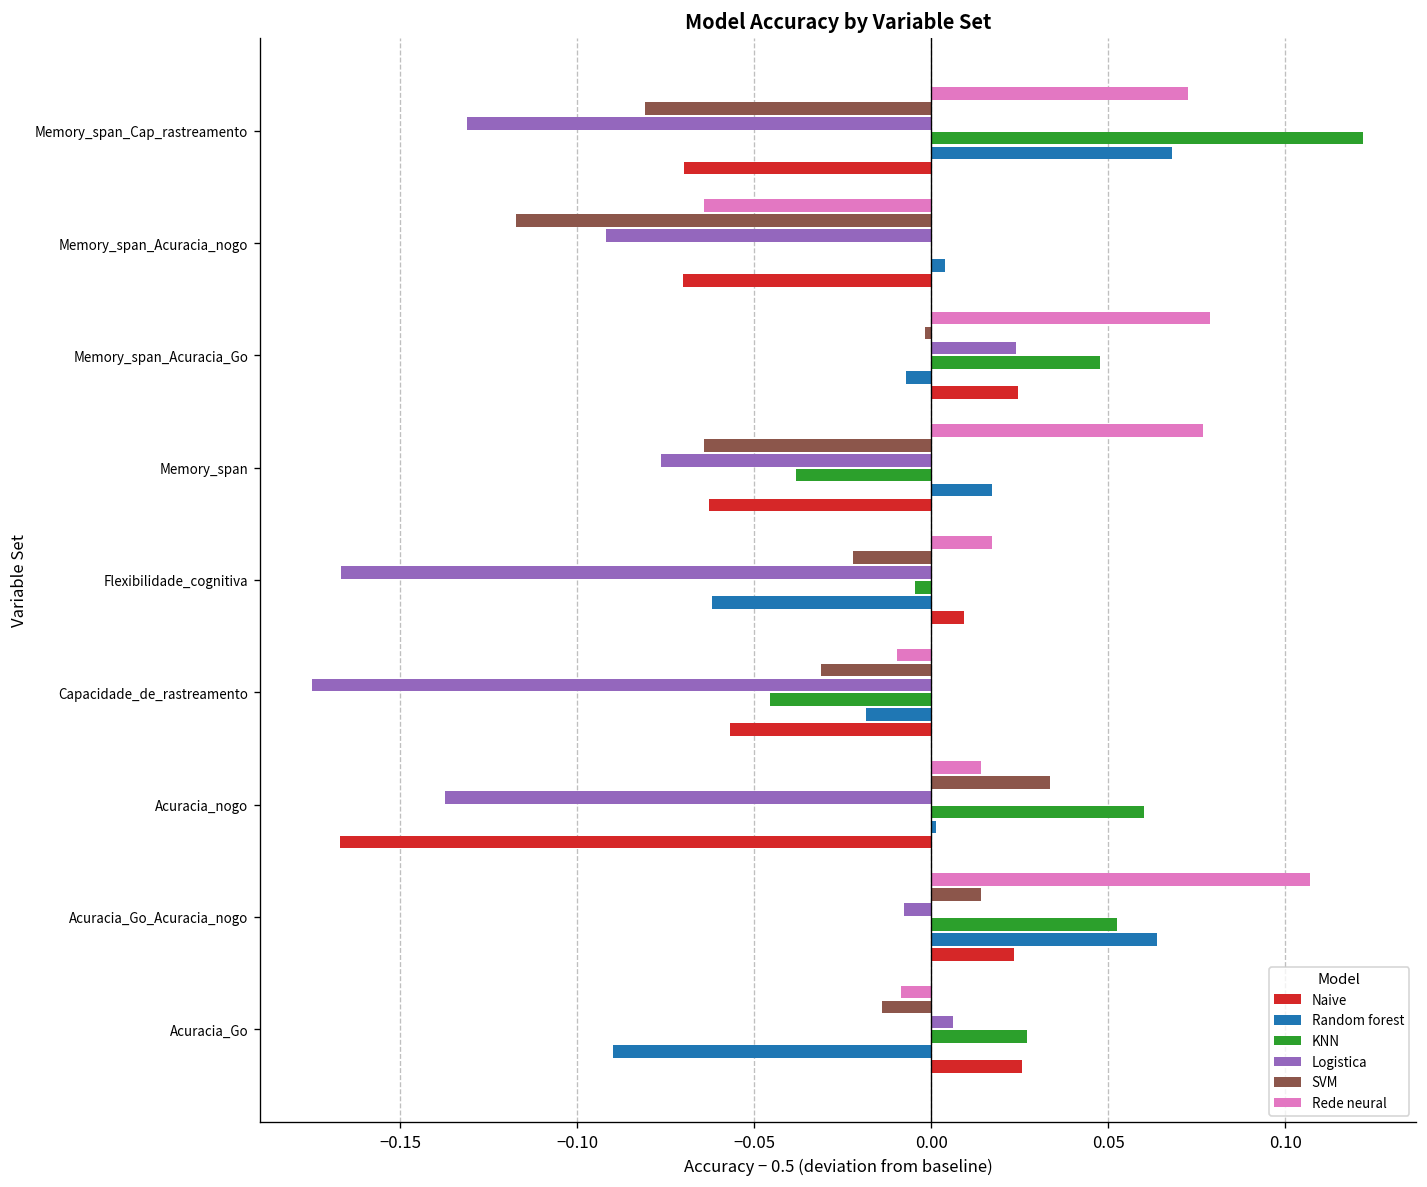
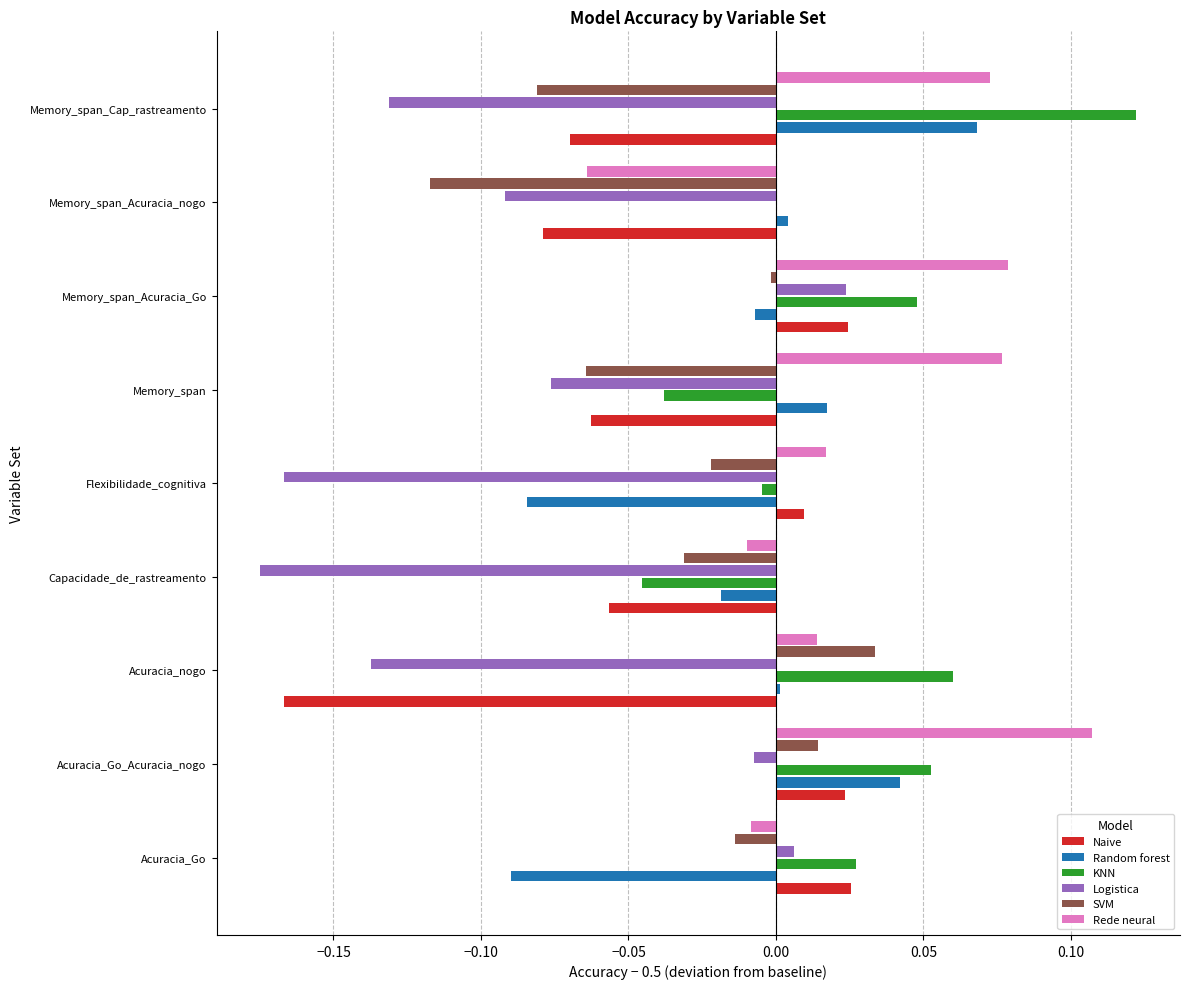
Naive, Memory_span_Acuracia_nogo: -0.070 -> -0.079
Random forest, Flexibilidade_cognitiva: -0.062 -> -0.084
Random forest, Acuracia_Go_Acuracia_nogo: 0.064 -> 0.042
